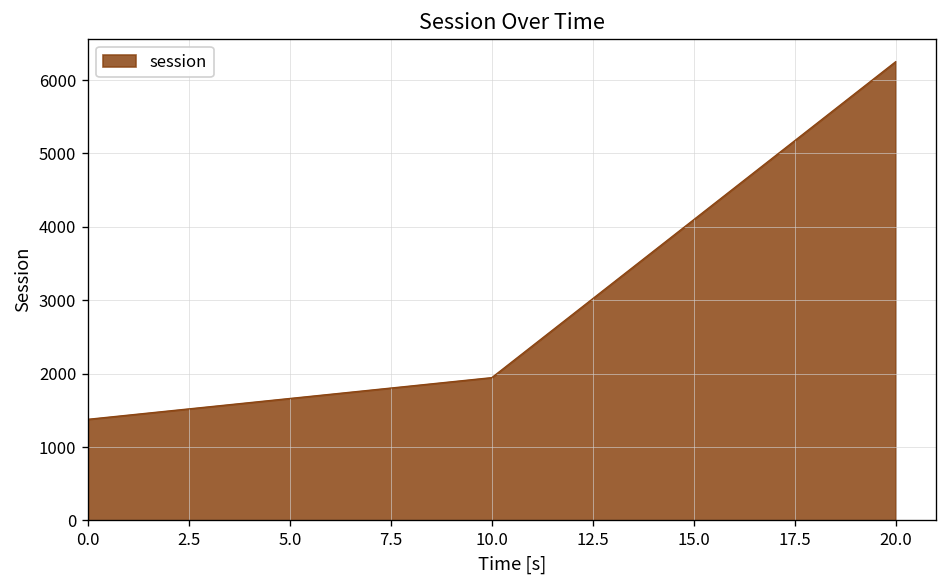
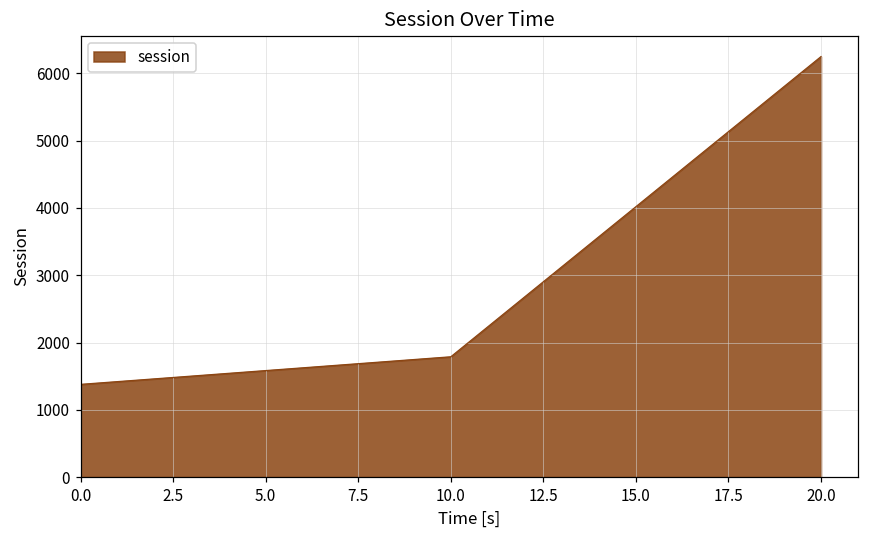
10.0: 1900 -> 1800
